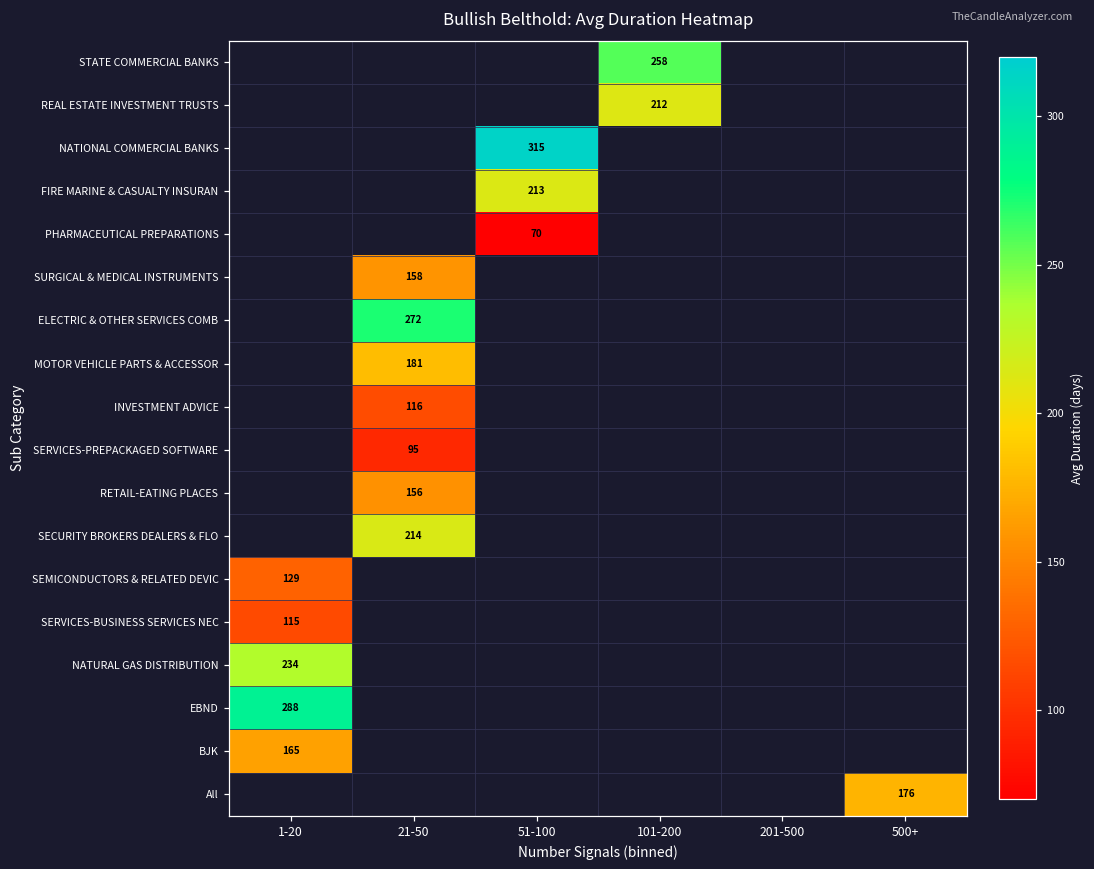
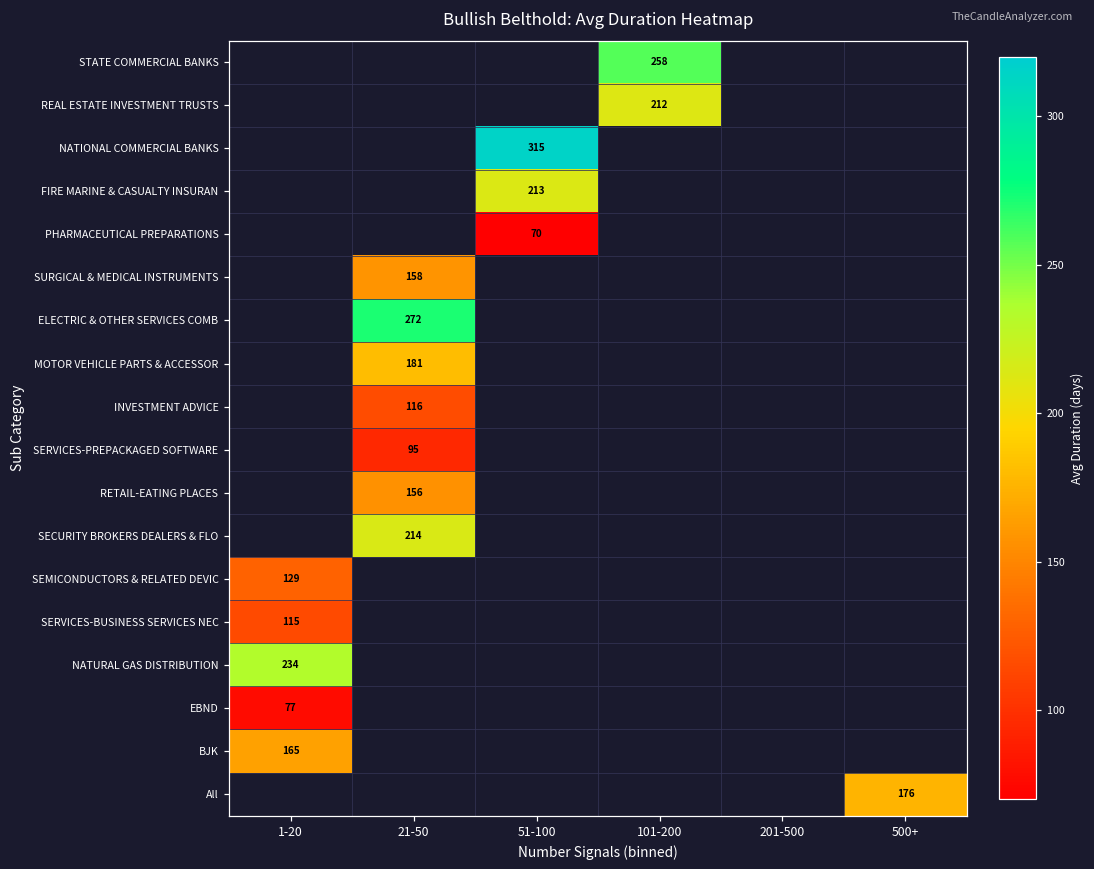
EBND, 1-20: 288 -> 77
